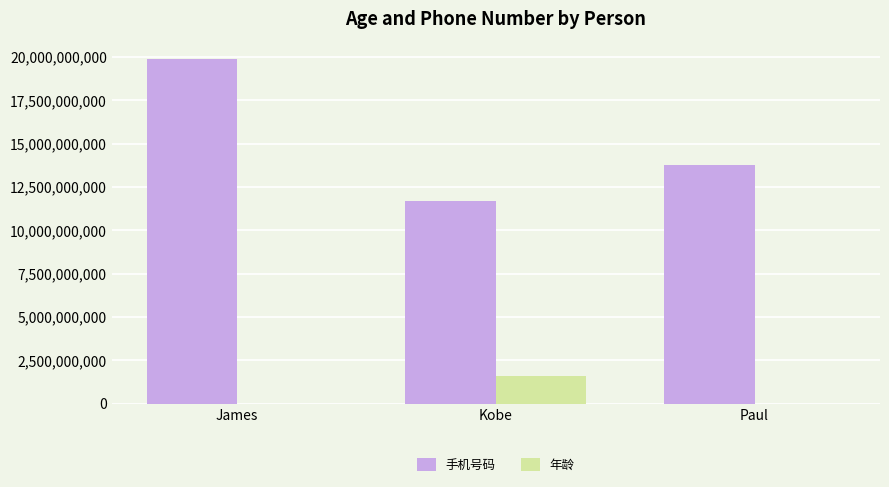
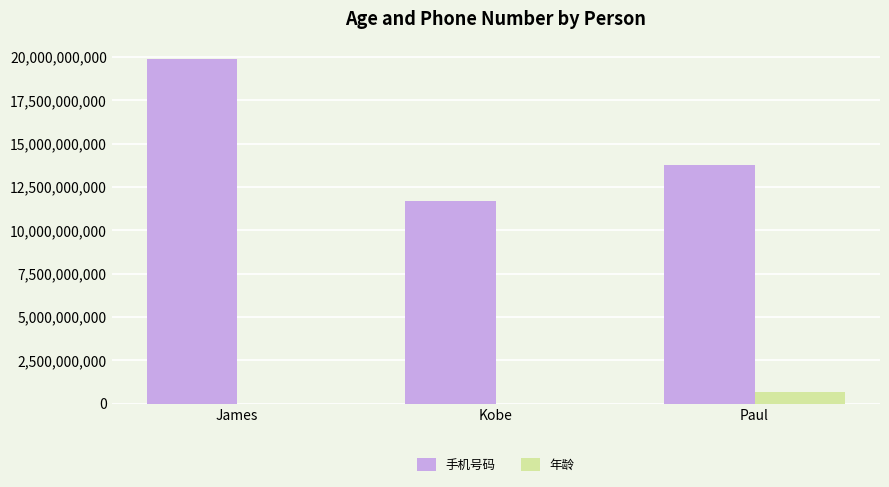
年龄, Kobe: 1,600,000,000 -> 0
年龄, Paul: 0 -> 700,000,000
